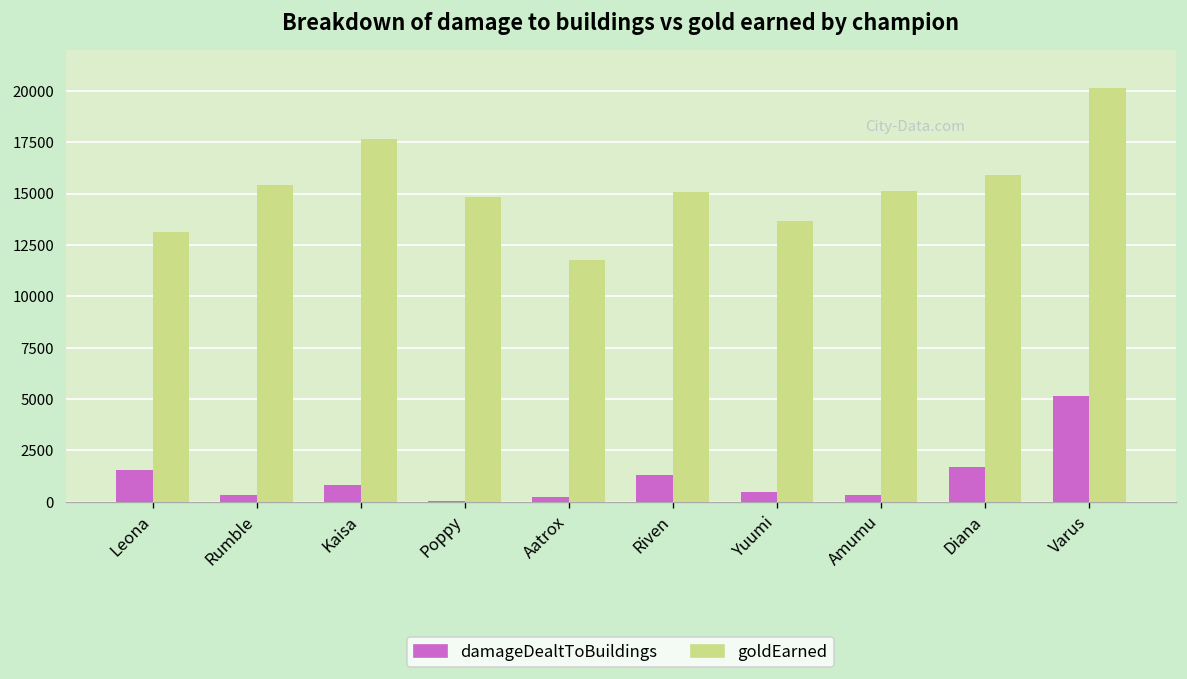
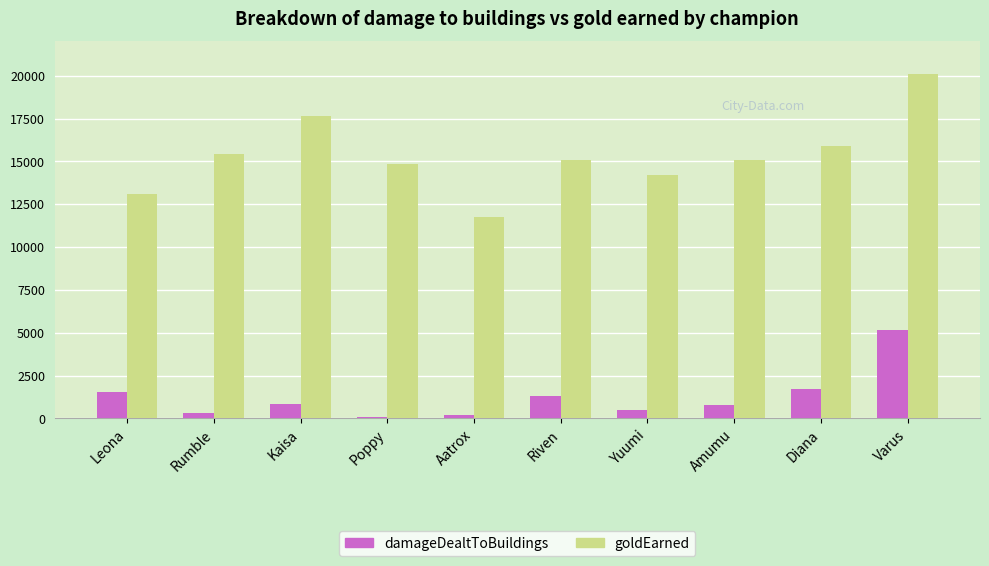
goldEarned, Yuumi: 13700 -> 14200
damageDealtToBuildings, Amumu: 300 -> 800
